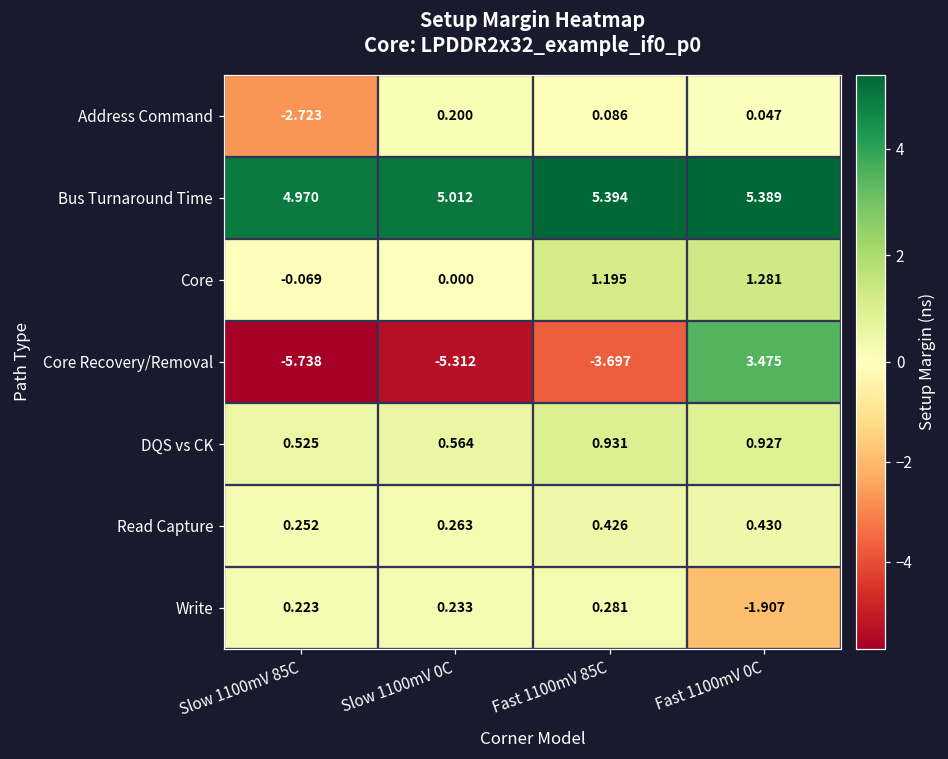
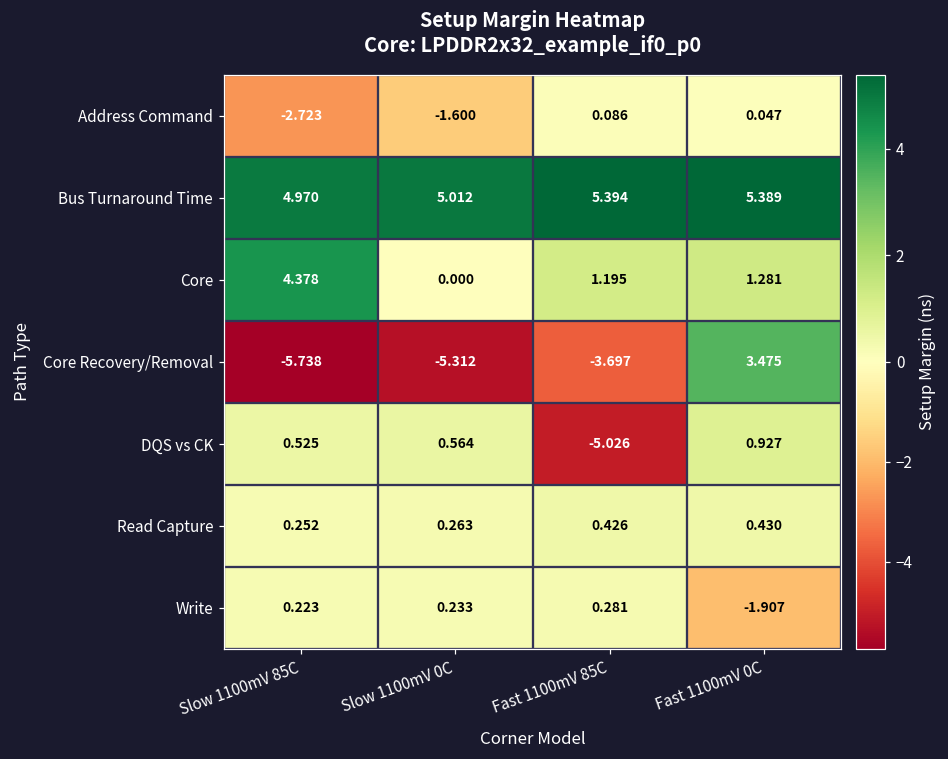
Address Command, Slow 1100mV 0C: 0.200 -> -1.600
Core, Slow 1100mV 85C: -0.069 -> 4.378
DQS vs CK, Fast 1100mV 85C: 0.931 -> -5.026
